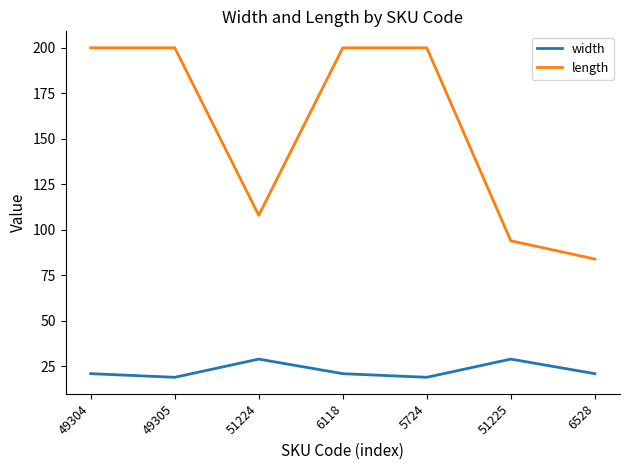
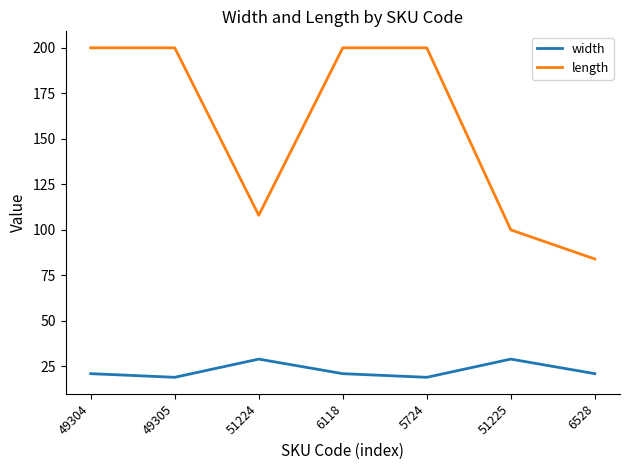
length, 51225: 94 -> 100
